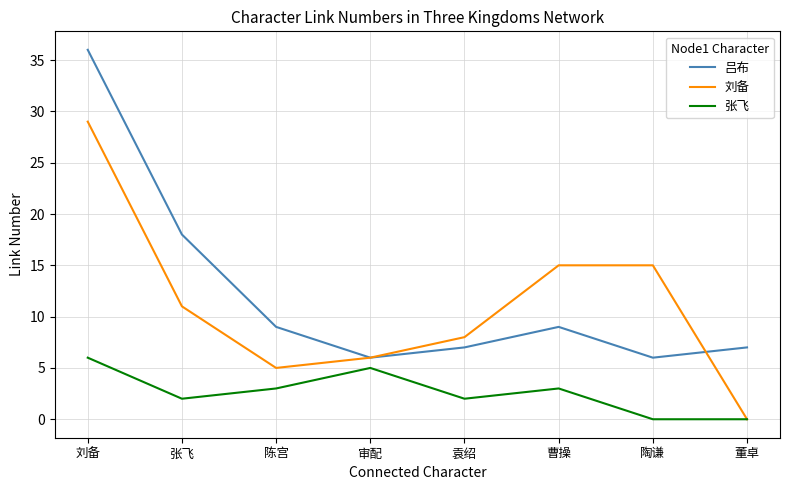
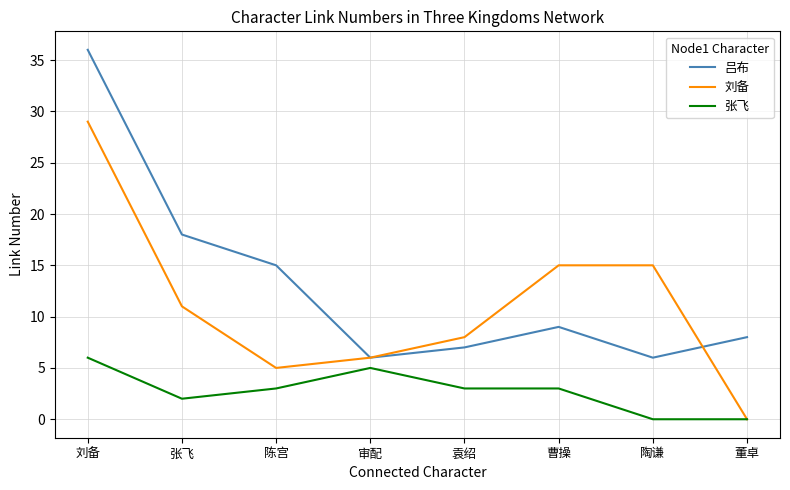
吕布, 陈宫: 9 -> 15
张飞, 袁绍: 2 -> 3
吕布, 董卓: 7 -> 8
